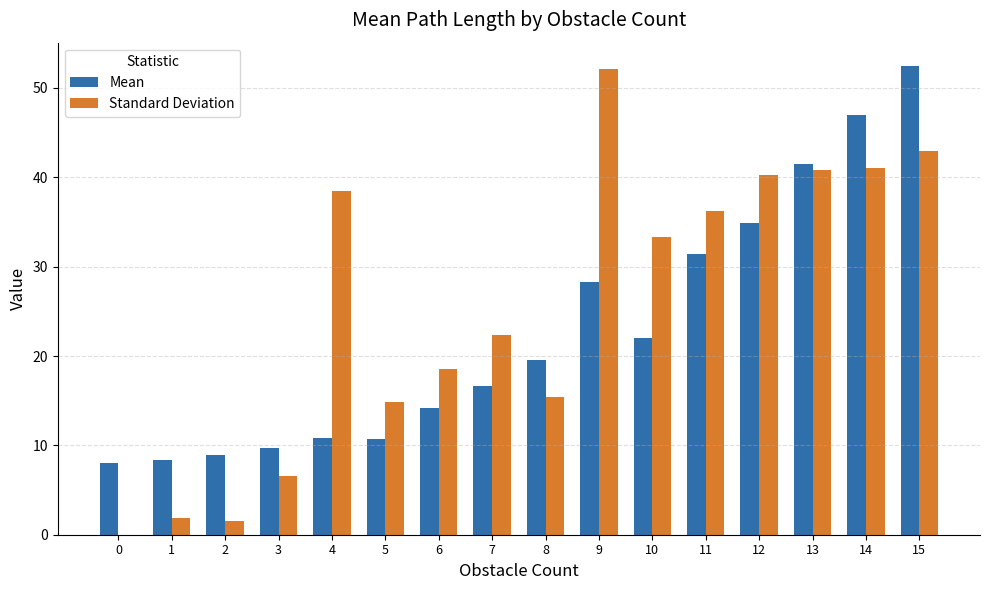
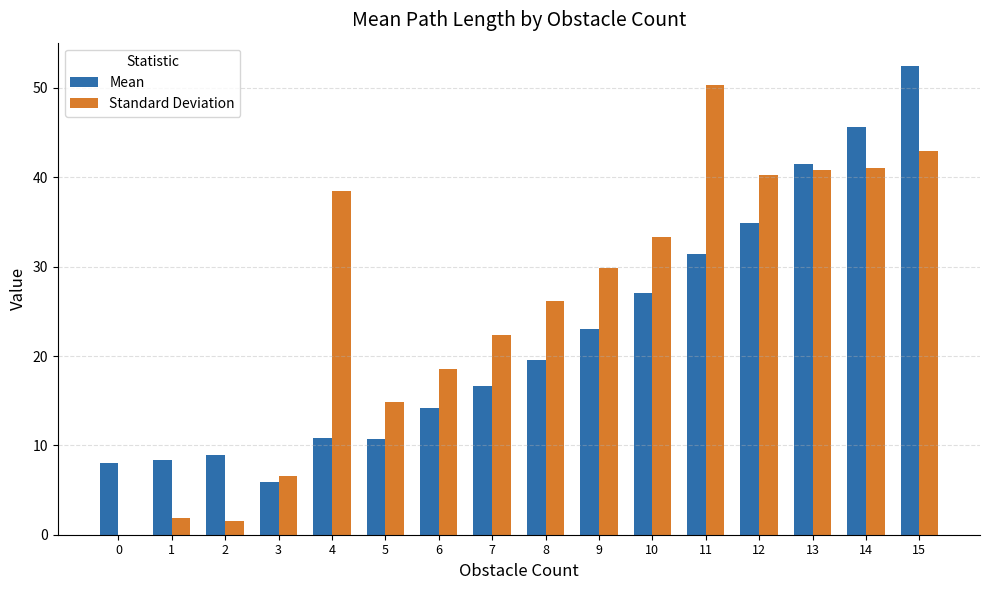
Mean, 3: 10 -> 6
Standard Deviation, 8: 15 -> 26
Mean, 9: 28 -> 23
Standard Deviation, 9: 52 -> 30
Mean, 10: 22 -> 27
Standard Deviation, 11: 36 -> 50
Mean, 14: 47 -> 46
